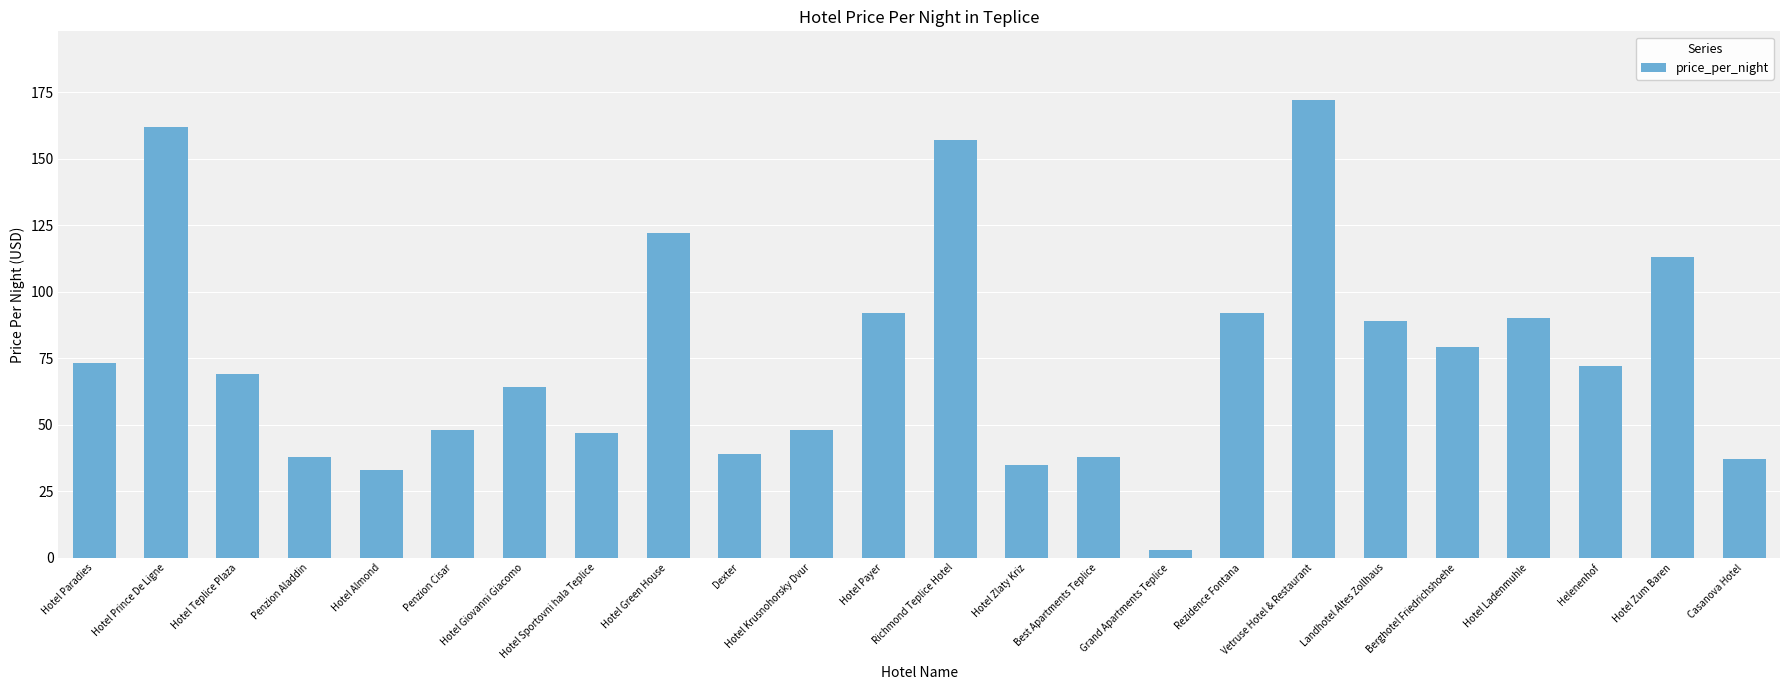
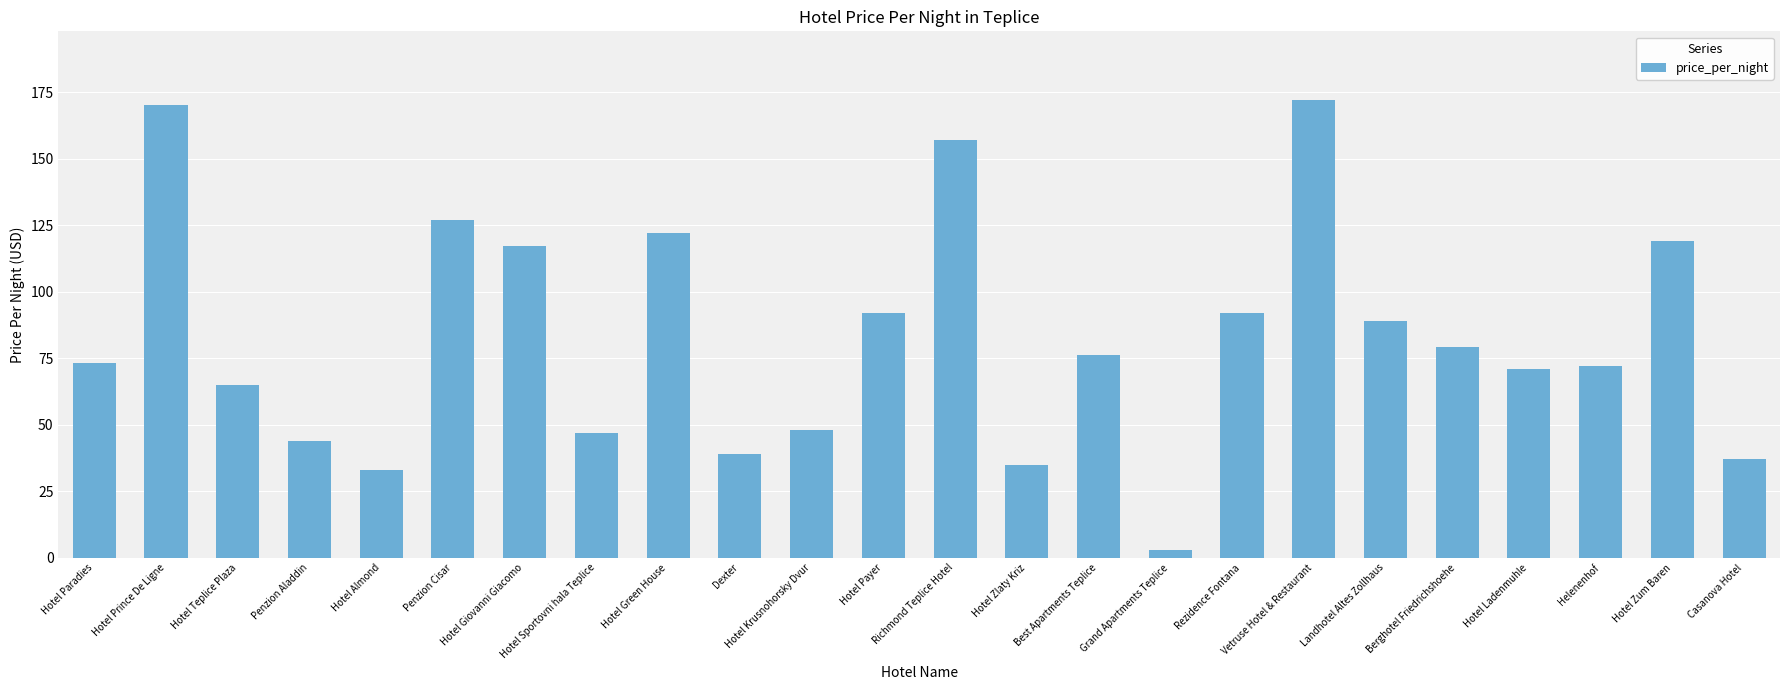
Hotel Prince De Ligne: 162 -> 170
Hotel Teplice Plaza: 69 -> 65
Penzion Aladdin: 38 -> 44
Penzion Cisar: 48 -> 127
Hotel Giovanni Giacomo: 64 -> 117
Best Apartments Teplice: 38 -> 76
Hotel Ladenmuhle: 90 -> 71
Hotel Zum Baren: 113 -> 119
